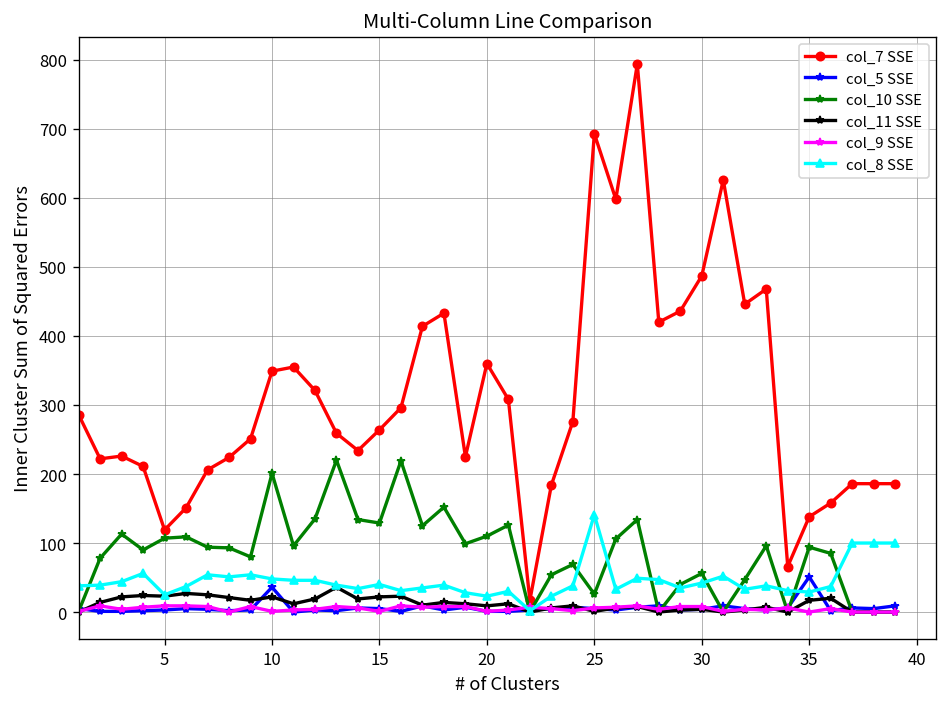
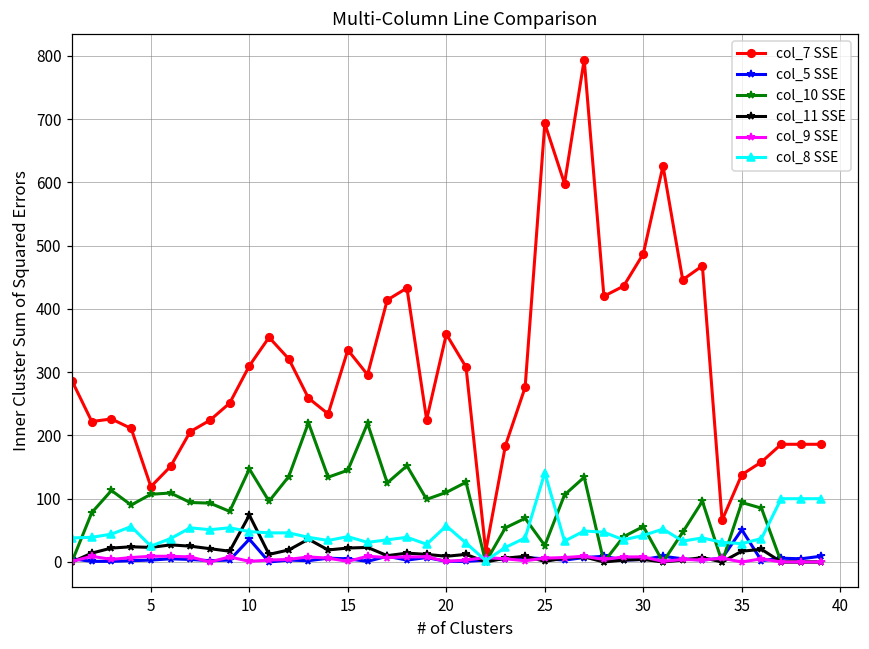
col_7 SSE, 10: 350 -> 310
col_10 SSE, 10: 200 -> 150
col_11 SSE, 10: 20 -> 70
col_7 SSE, 15: 260 -> 340
col_10 SSE, 15: 130 -> 150
col_8 SSE, 20: 20 -> 60
